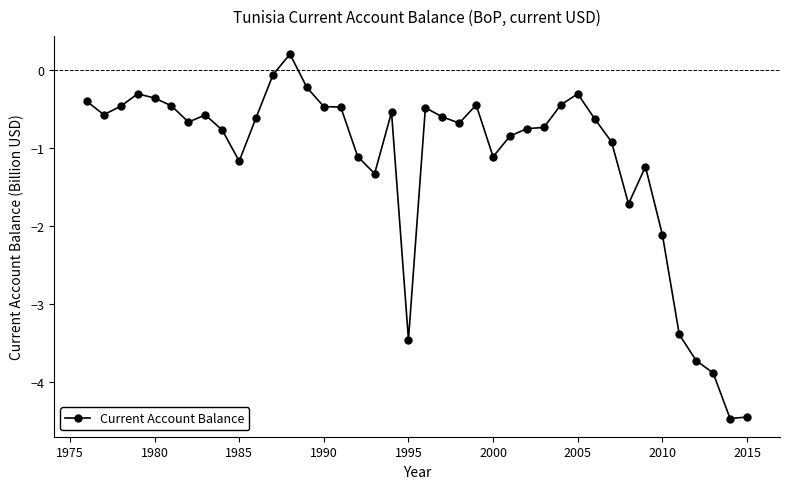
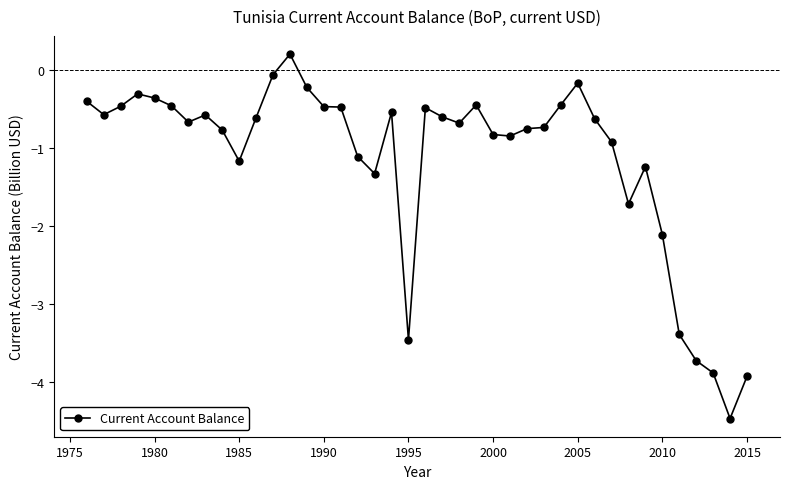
2000: -1.1 -> -0.8
2005: -0.3 -> -0.2
2015: -4.4 -> -3.9
